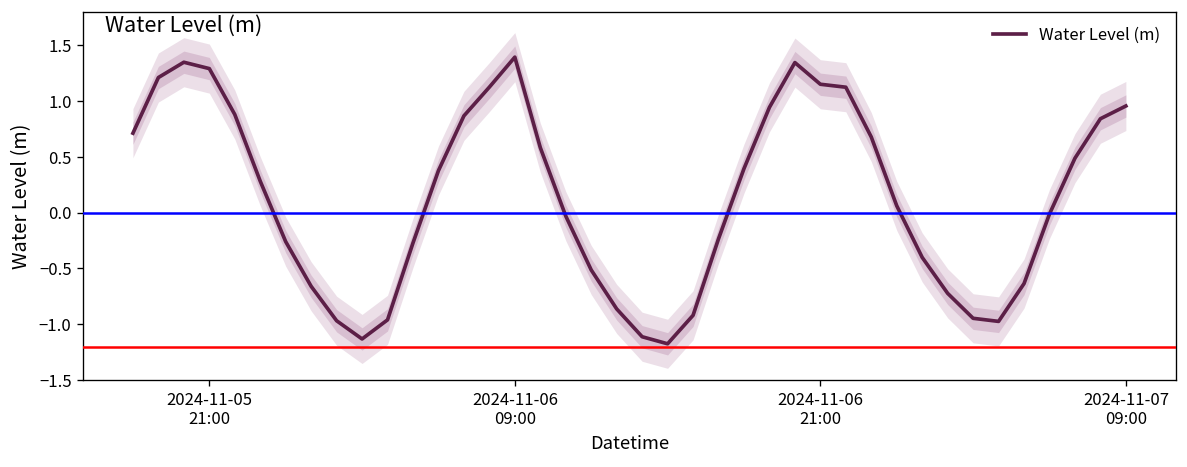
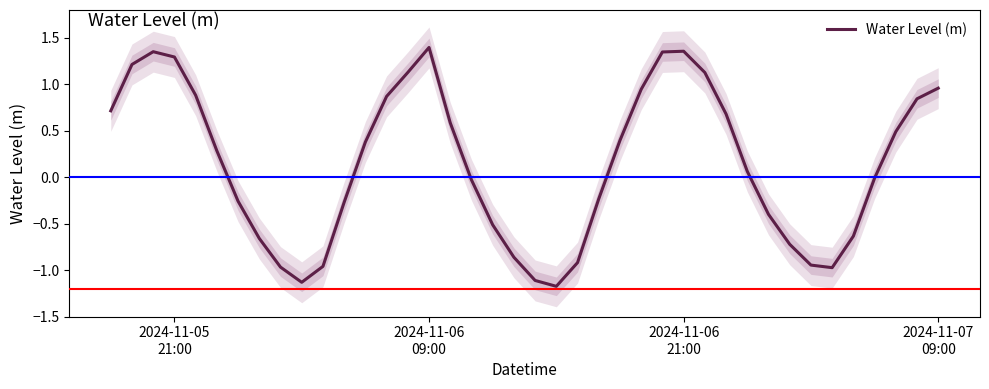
Water Level (m), 2024-11-06 21:00: 1.2 -> 1.4
